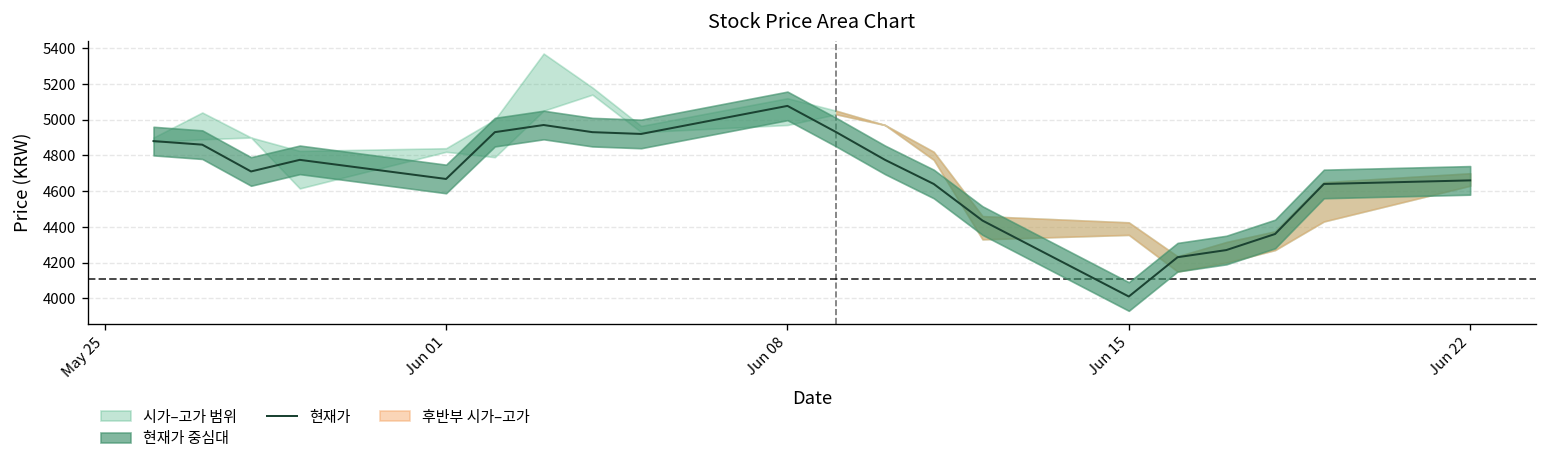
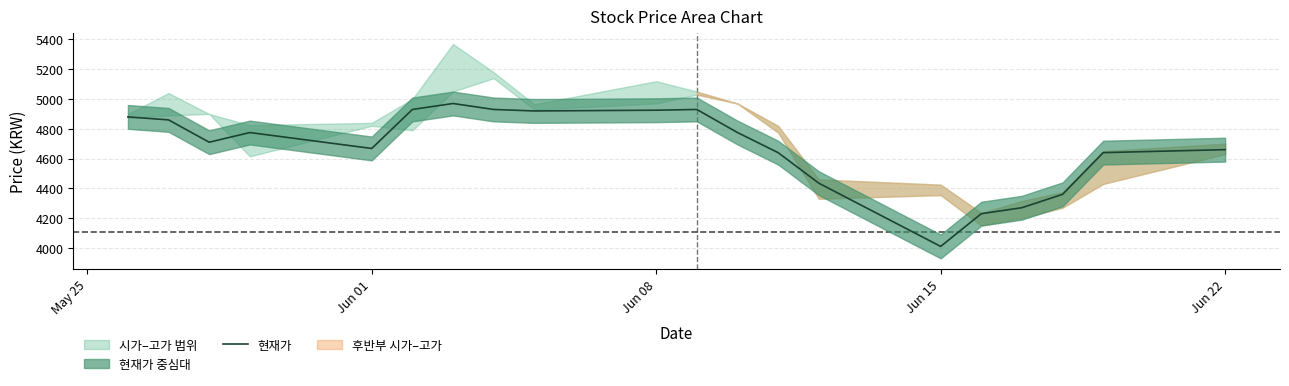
현재가, Jun 08: 5080 -> 4930
